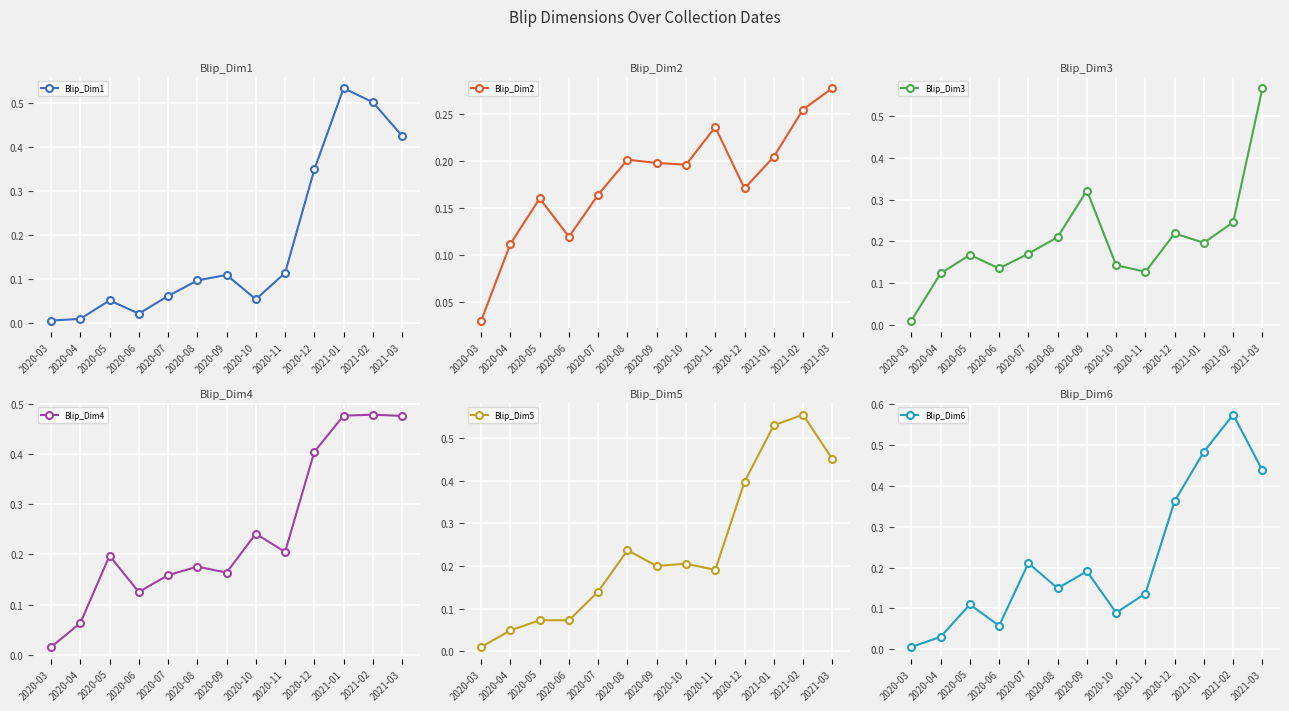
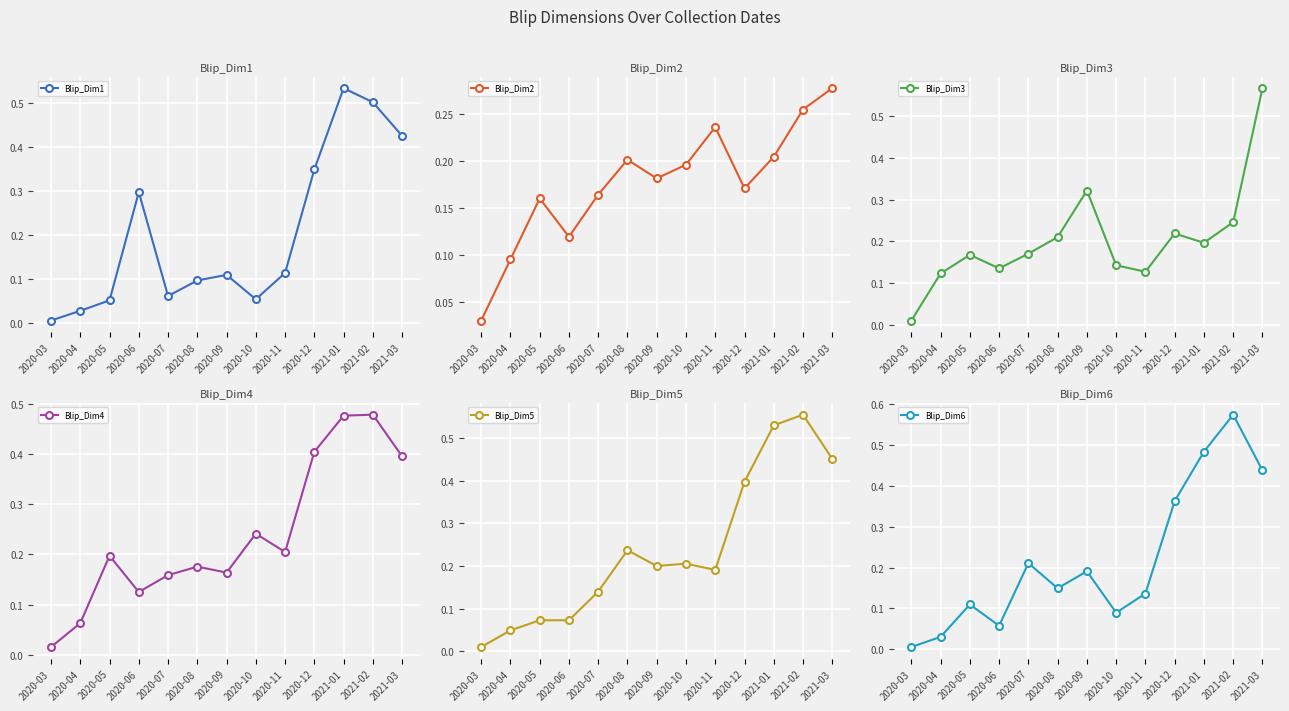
Blip_Dim1, 2020-04: 0.01 -> 0.03
Blip_Dim1, 2020-06: 0.02 -> 0.30
Blip_Dim2, 2020-04: 0.11 -> 0.10
Blip_Dim2, 2020-09: 0.20 -> 0.18
Blip_Dim4, 2021-03: 0.48 -> 0.40
